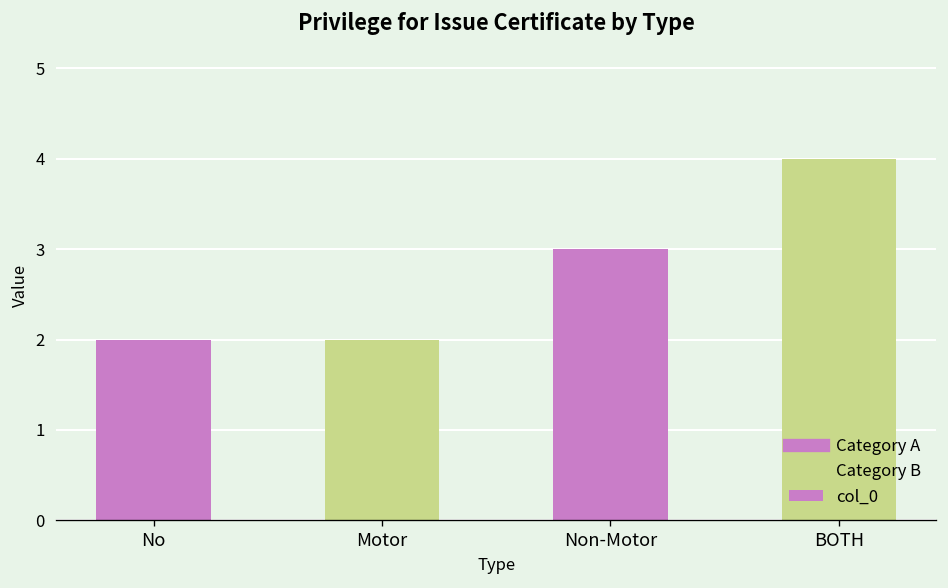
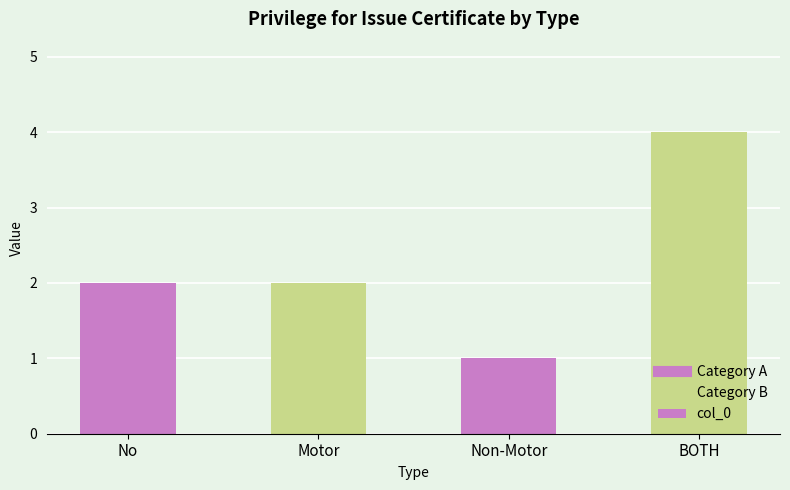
Non-Motor: 3 -> 1
